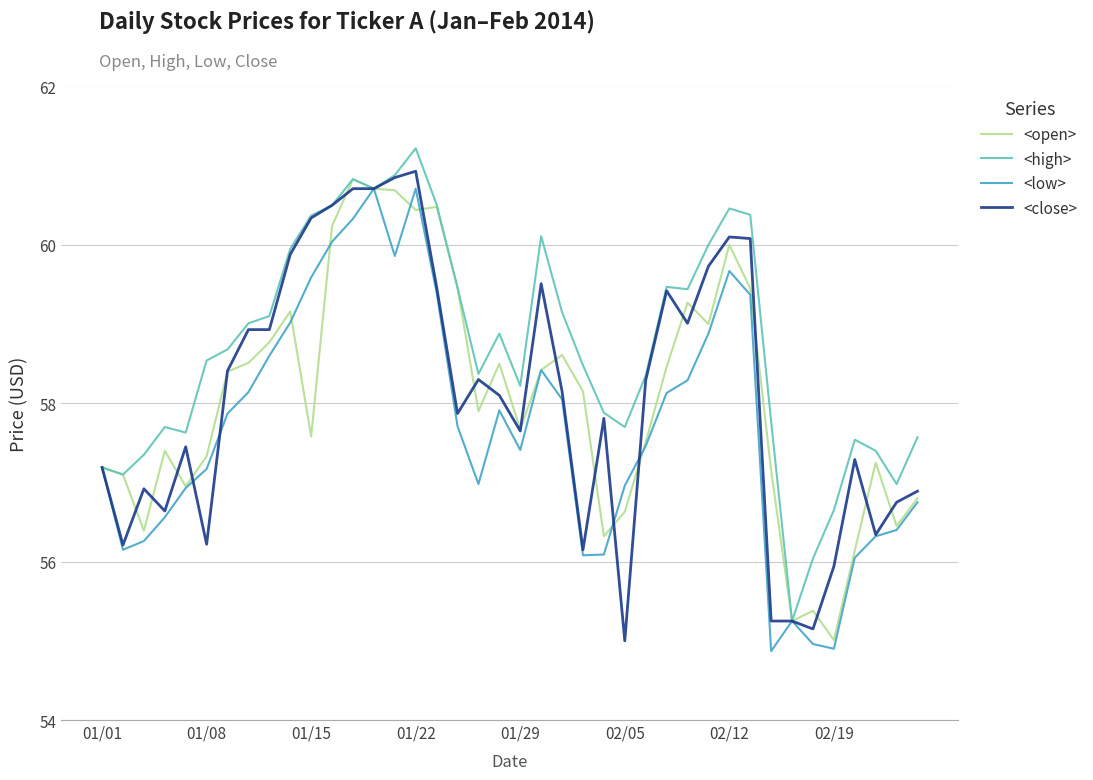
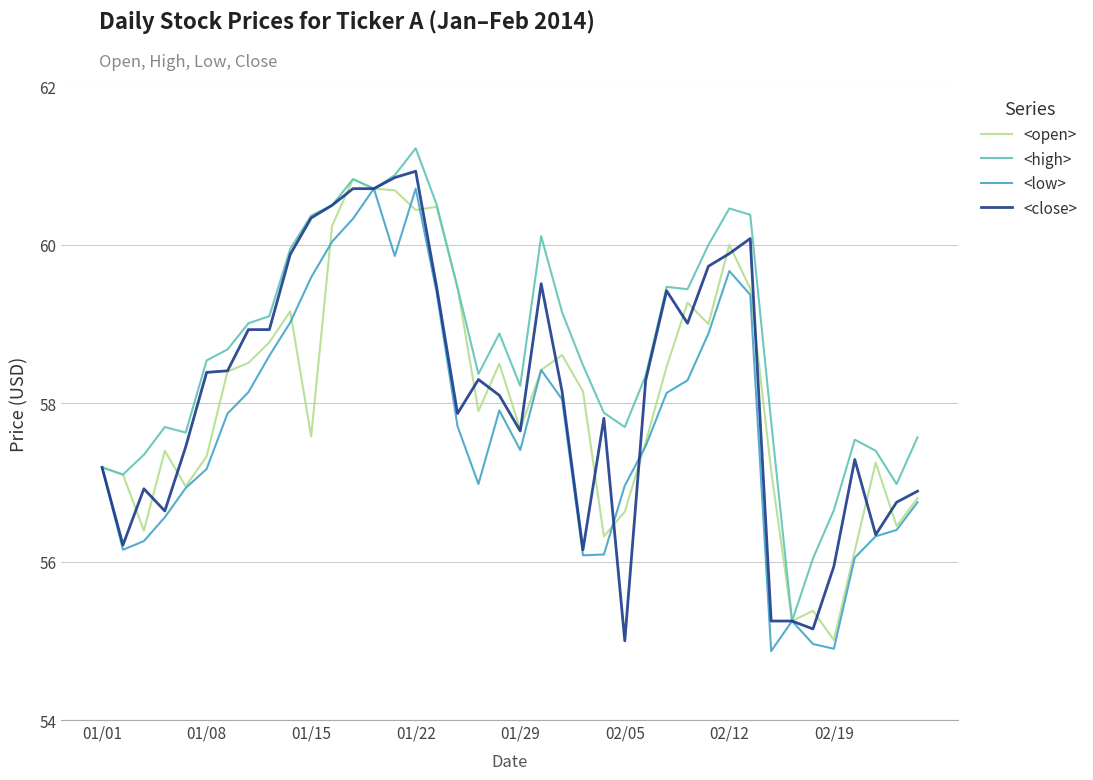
<close>, 01/08: 56.2 -> 58.4
<close>, 02/12: 60.1 -> 59.9
